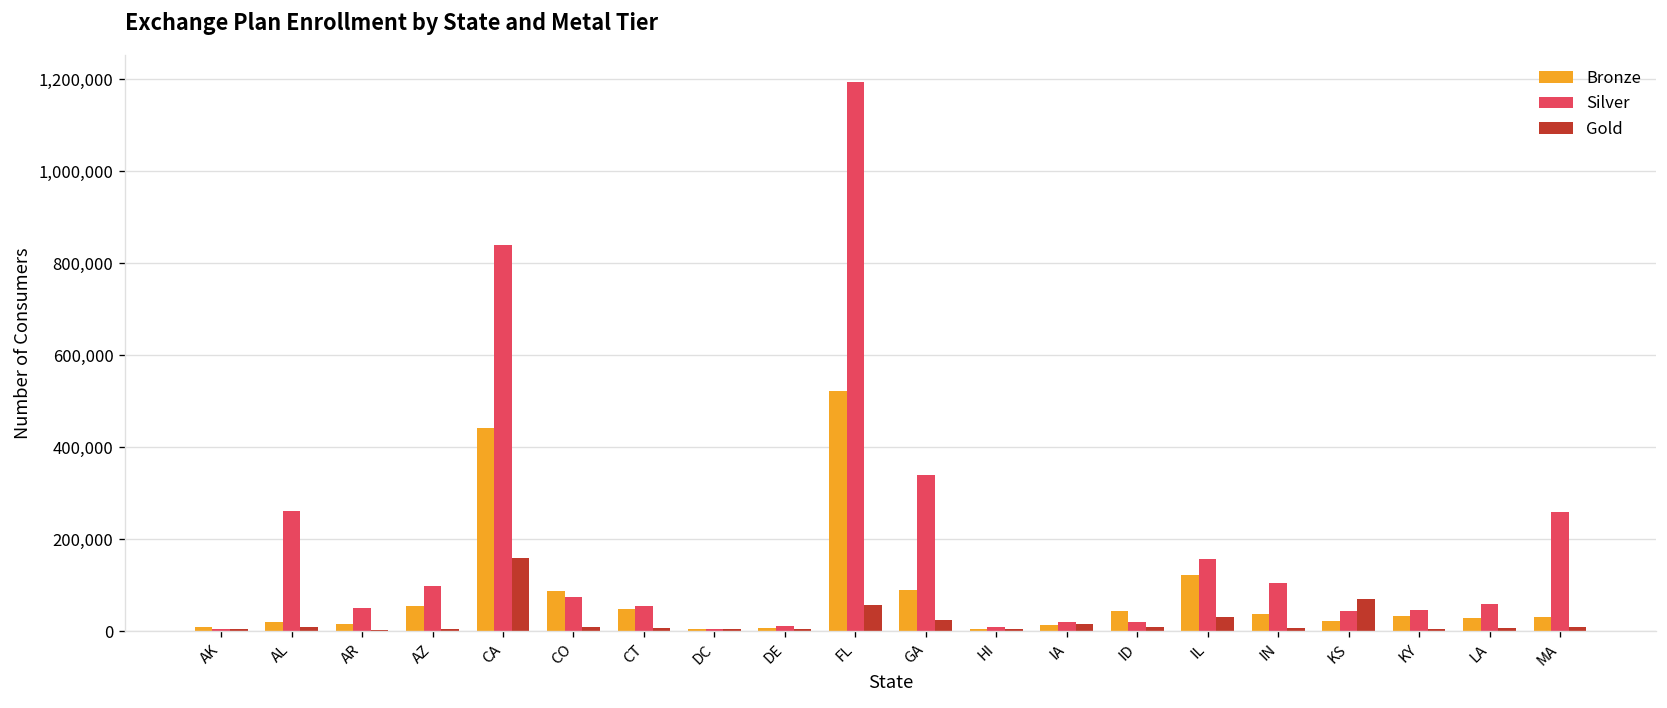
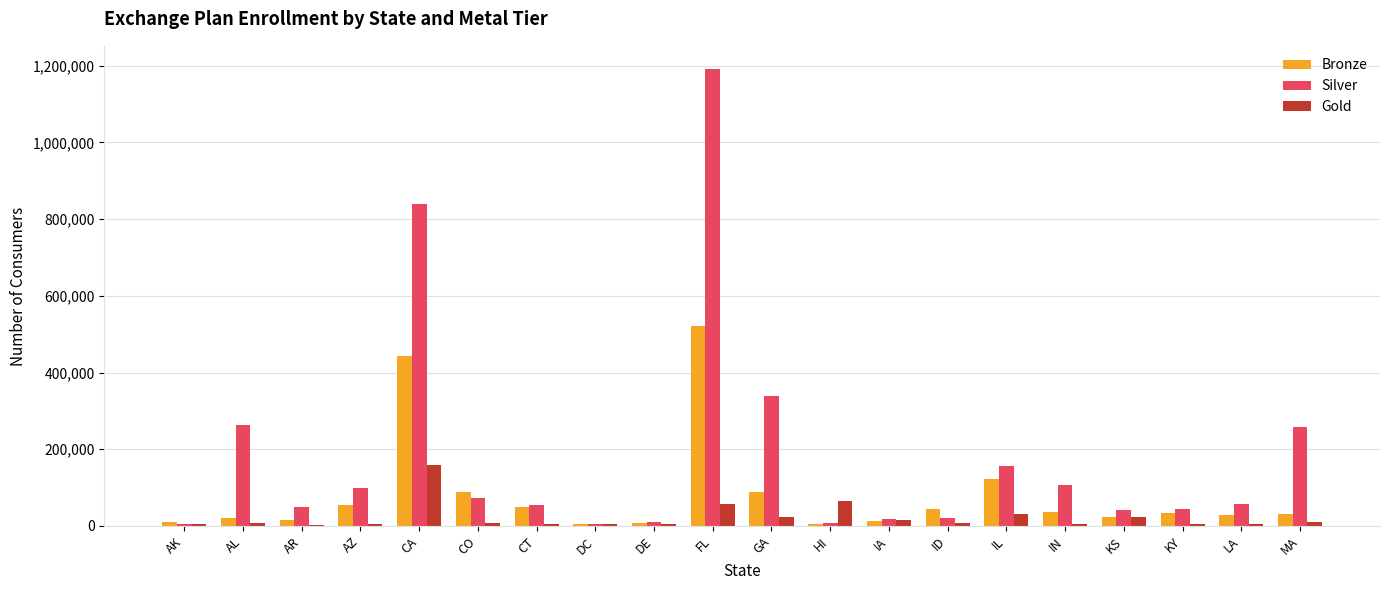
Gold, HI: 0 -> 70,000
Gold, KS: 70,000 -> 20,000
